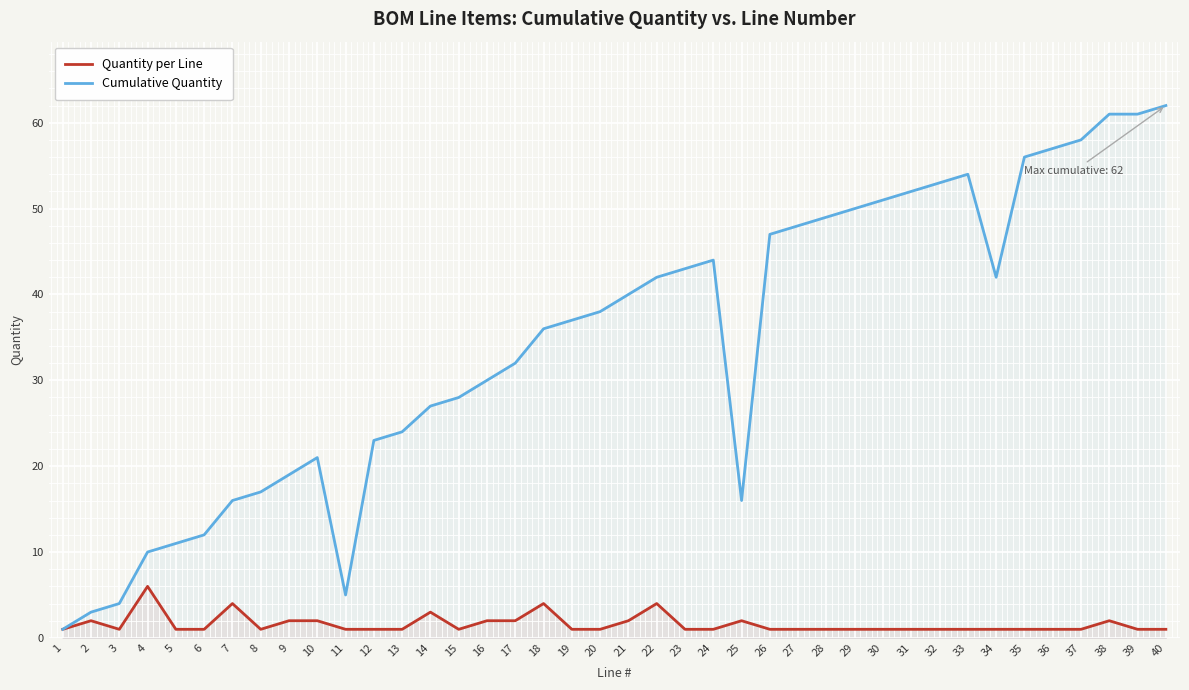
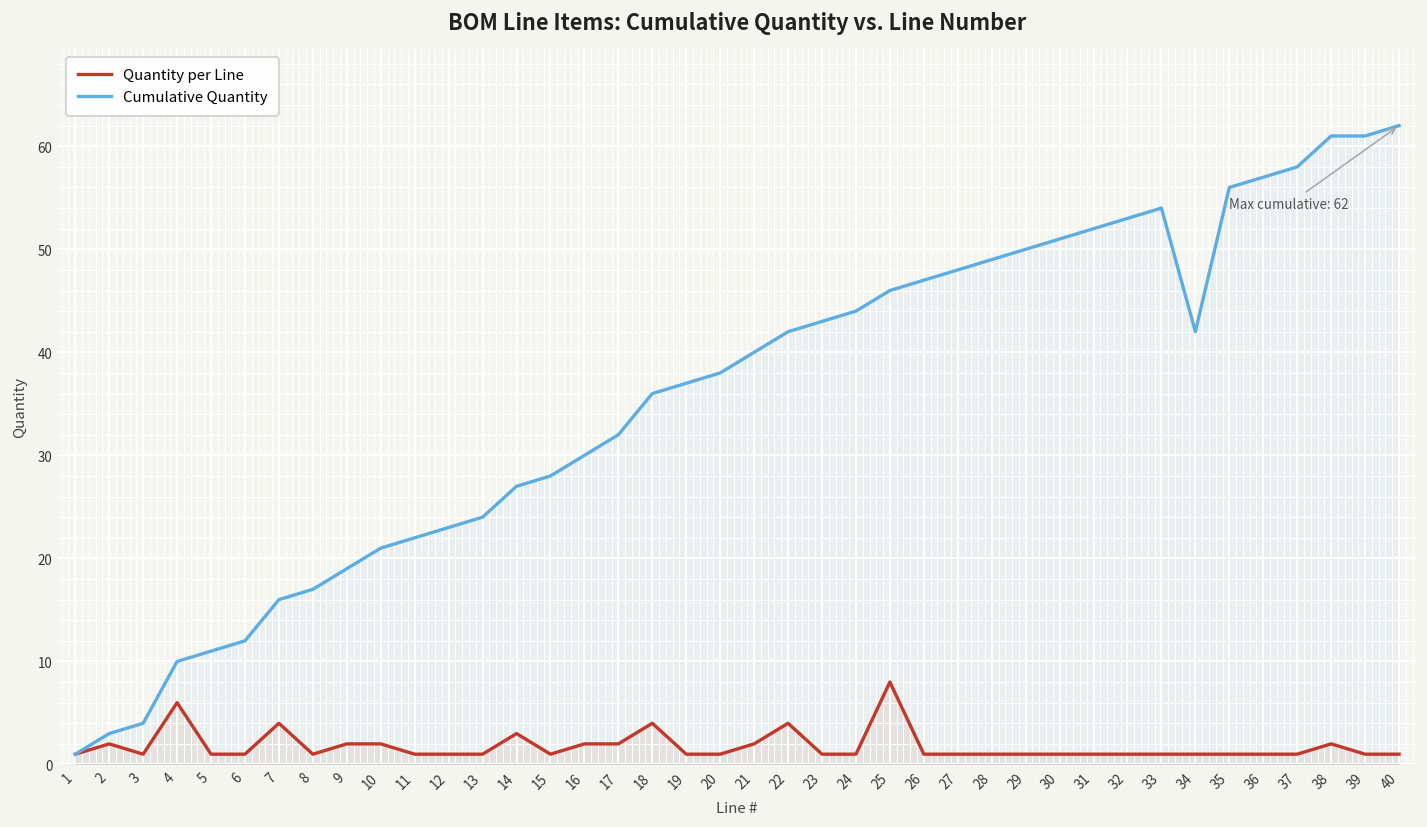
Cumulative Quantity, 11: 5 -> 22
Quantity per Line, 25: 2 -> 8
Cumulative Quantity, 25: 16 -> 46
